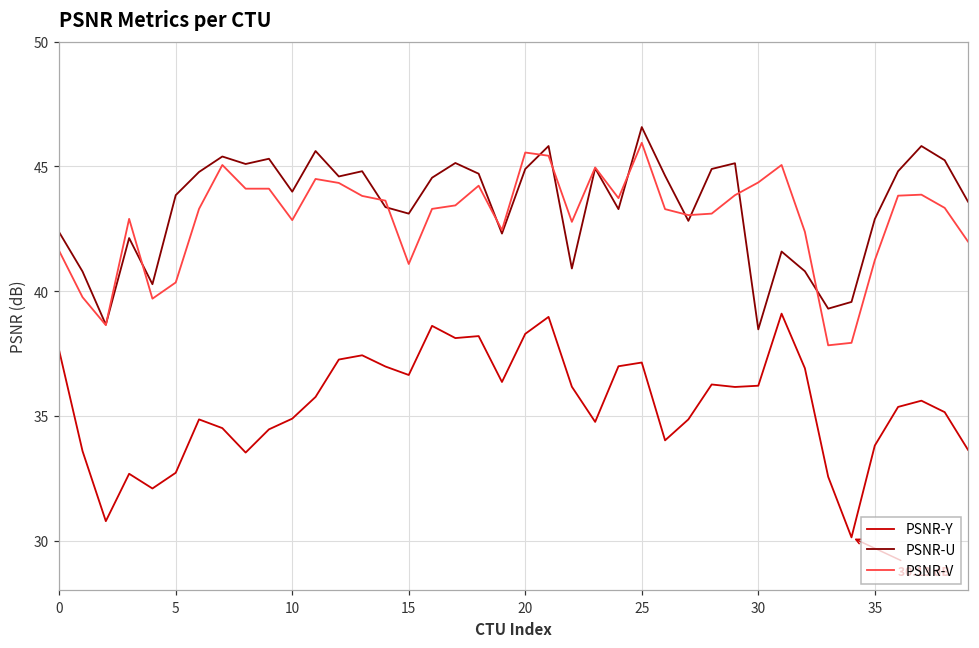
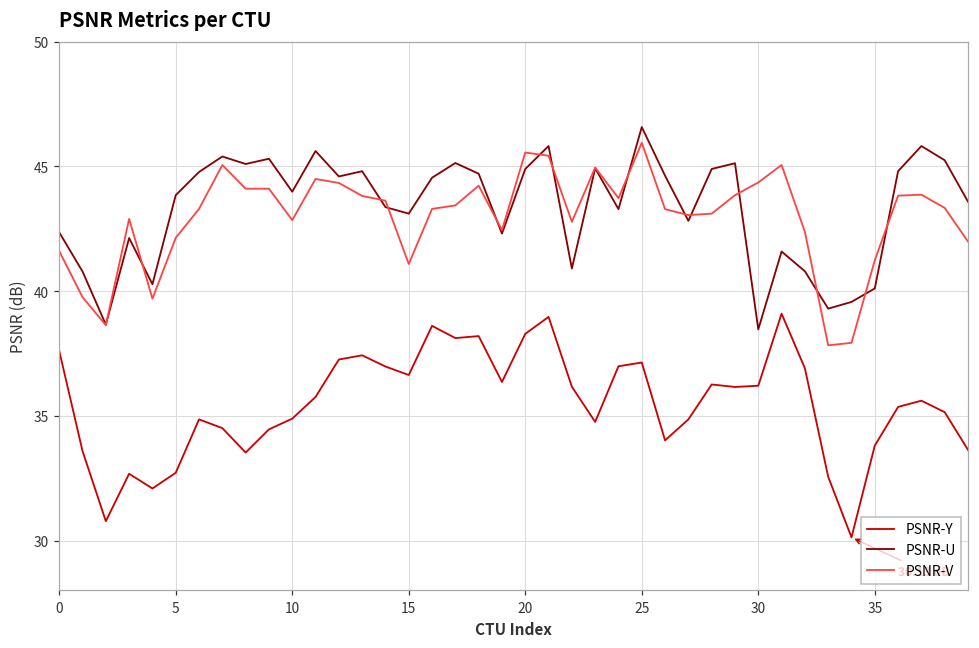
PSNR-V, 5: 40.4 -> 42.1
PSNR-U, 35: 42.9 -> 40.1
